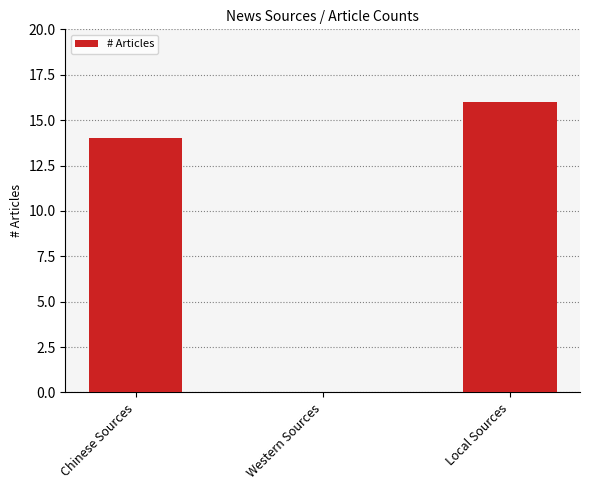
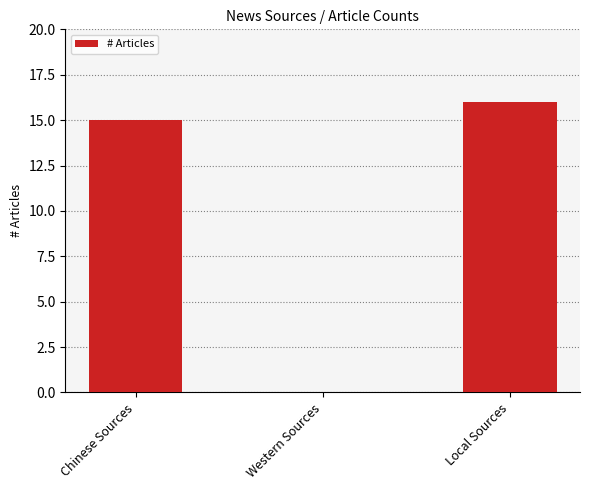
Chinese Sources: 14 -> 15
